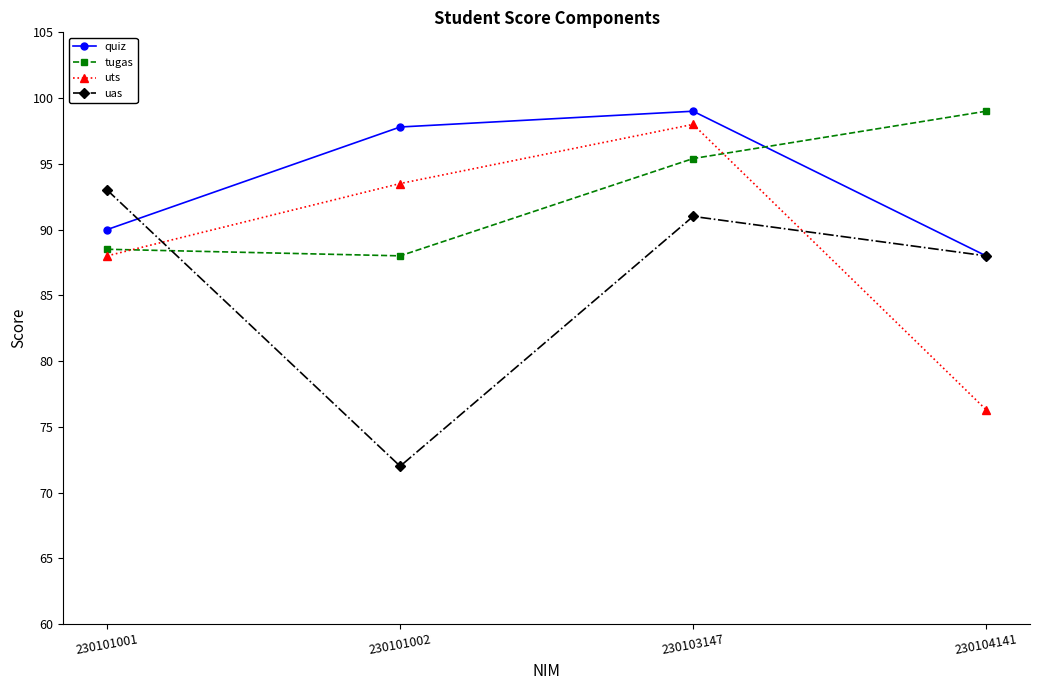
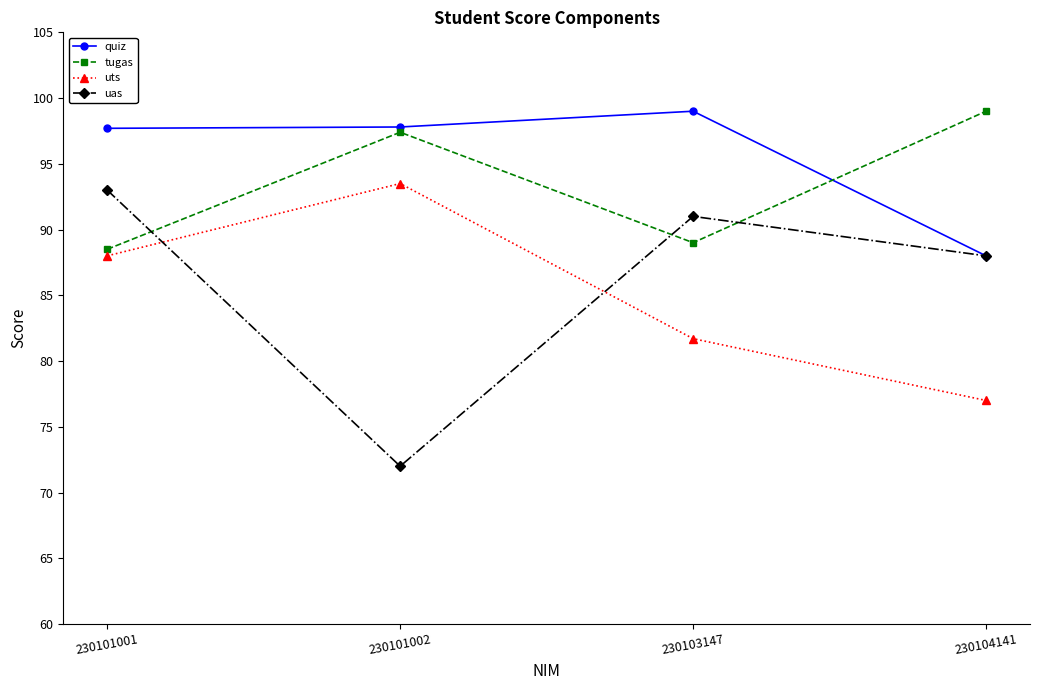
quiz, 230101001: 90.0 -> 97.7
tugas, 230101002: 88.0 -> 97.4
tugas, 230103147: 95.4 -> 89.0
uts, 230103147: 98.0 -> 81.7
uts, 230104141: 76.3 -> 77.0
